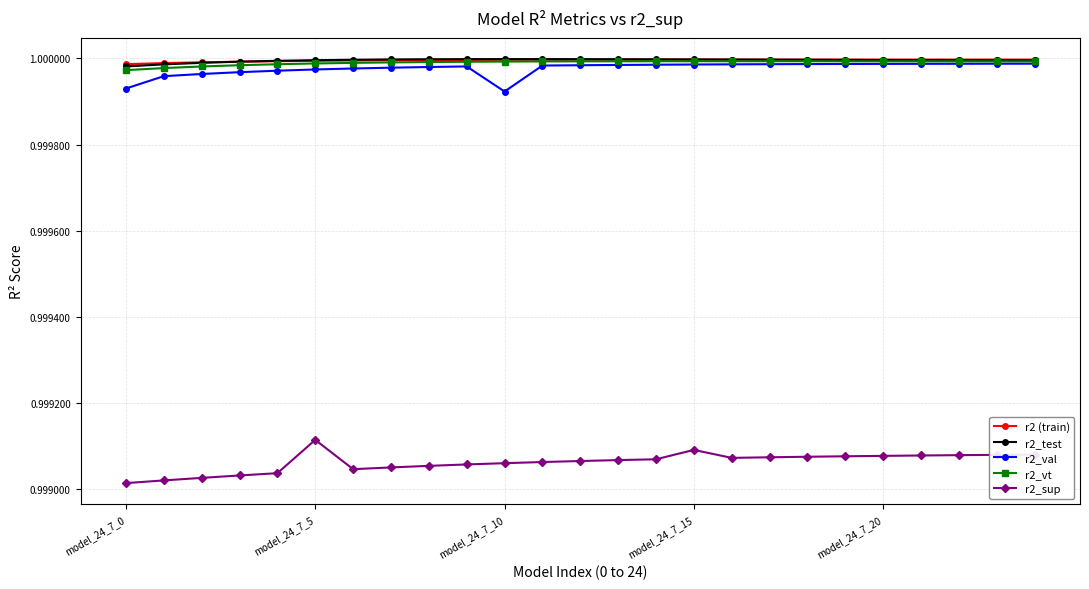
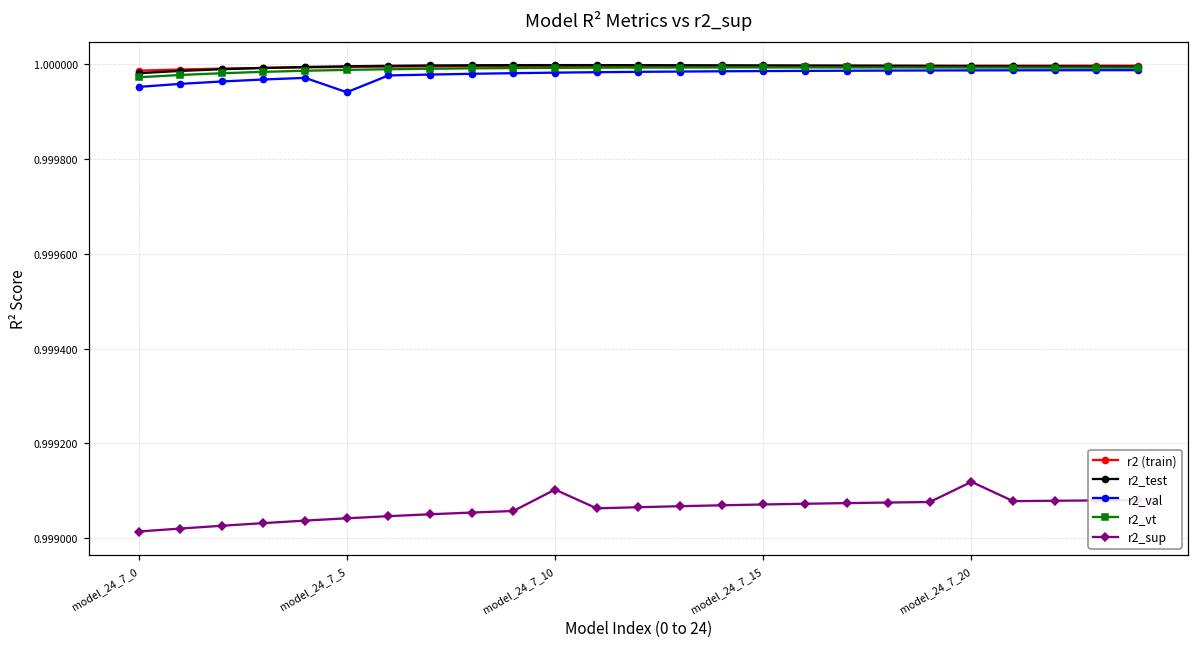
r2_val, model_24_7_0: 0.99993 -> 0.99995
r2_val, model_24_7_5: 0.99997 -> 0.99994
r2_sup, model_24_7_5: 0.99911 -> 0.99904
r2_val, model_24_7_10: 0.99992 -> 0.99998
r2_sup, model_24_7_10: 0.99906 -> 0.99910
r2_sup, model_24_7_15: 0.99909 -> 0.99907
r2_sup, model_24_7_20: 0.99908 -> 0.99912
